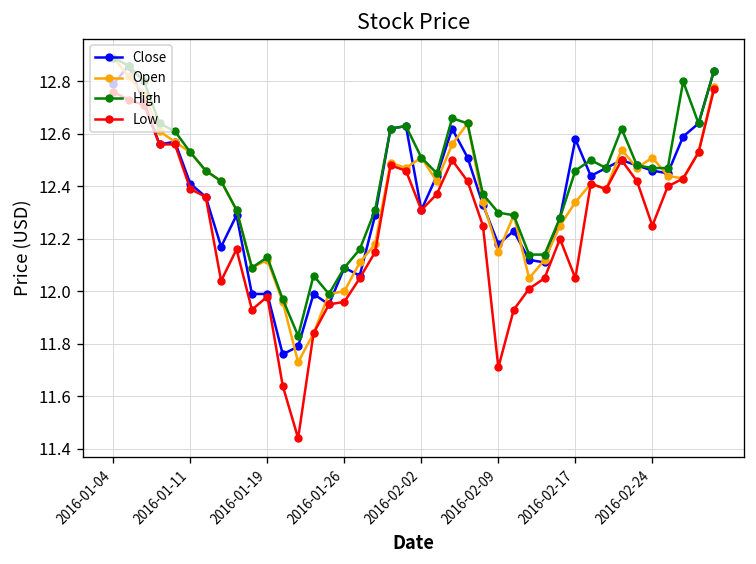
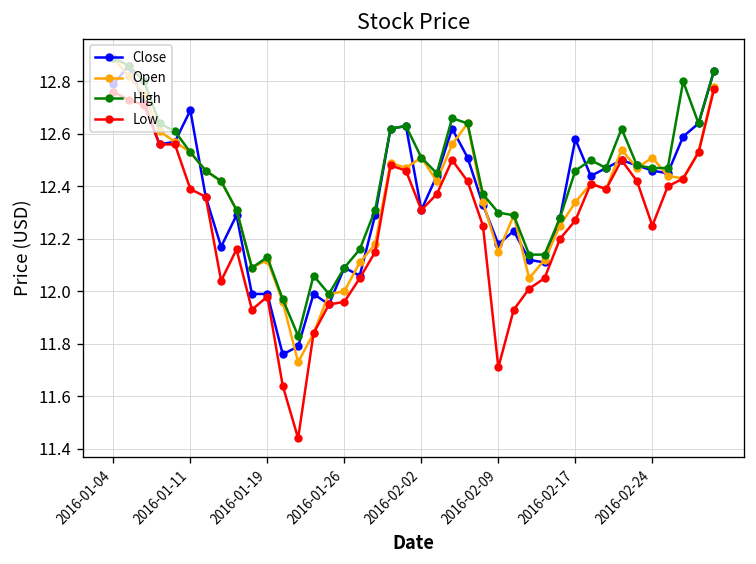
Close, 2016-01-11: 12.41 -> 12.69
Low, 2016-02-17: 12.05 -> 12.27
